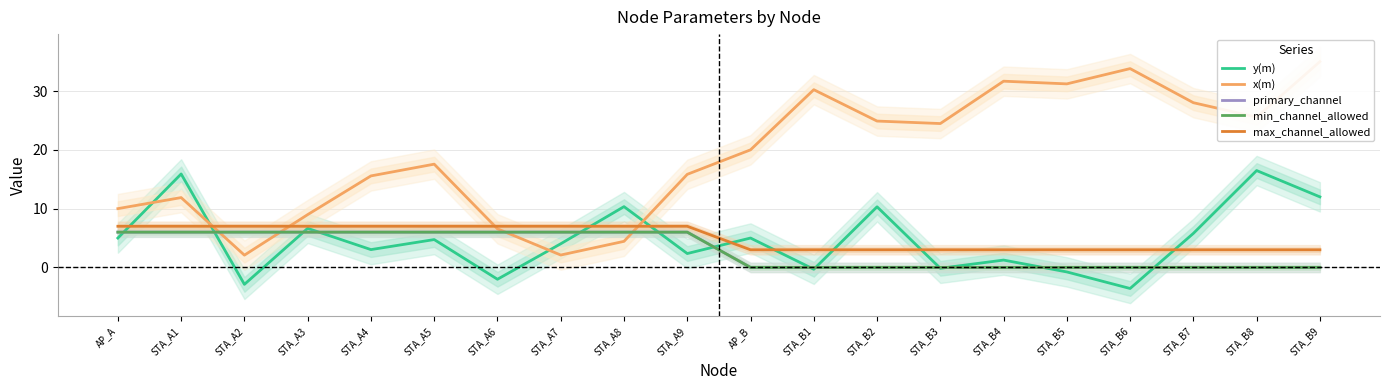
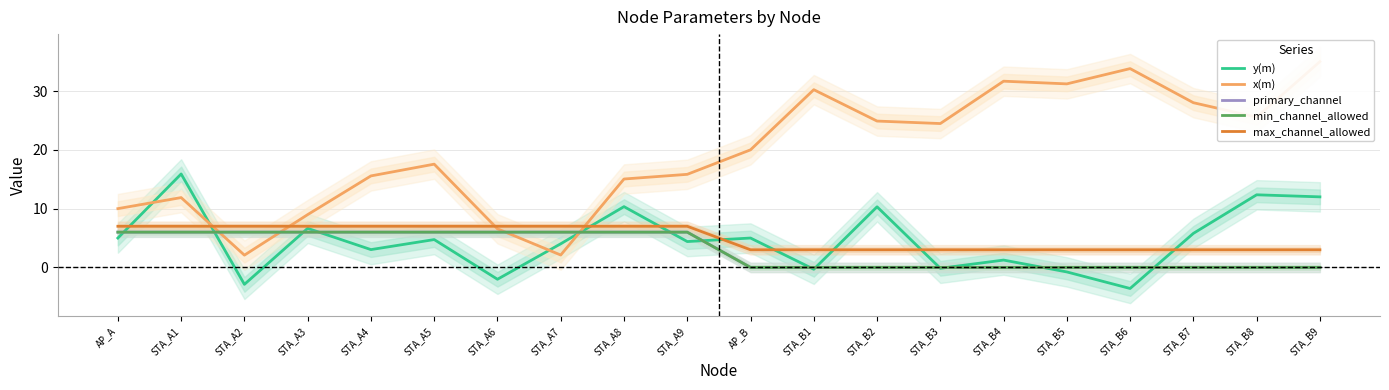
x(m), STA_A8: 4 -> 15
y(m), STA_A9: 2 -> 4
y(m), STA_B8: 16 -> 12
